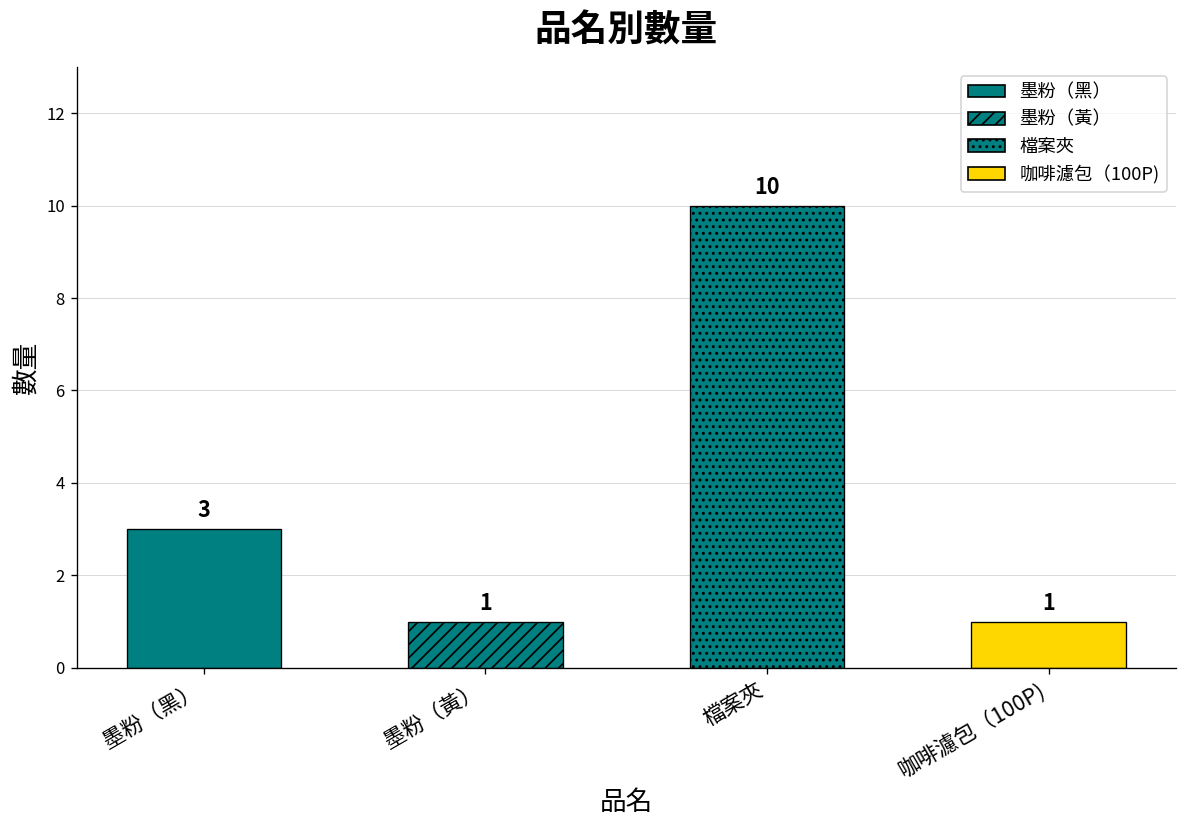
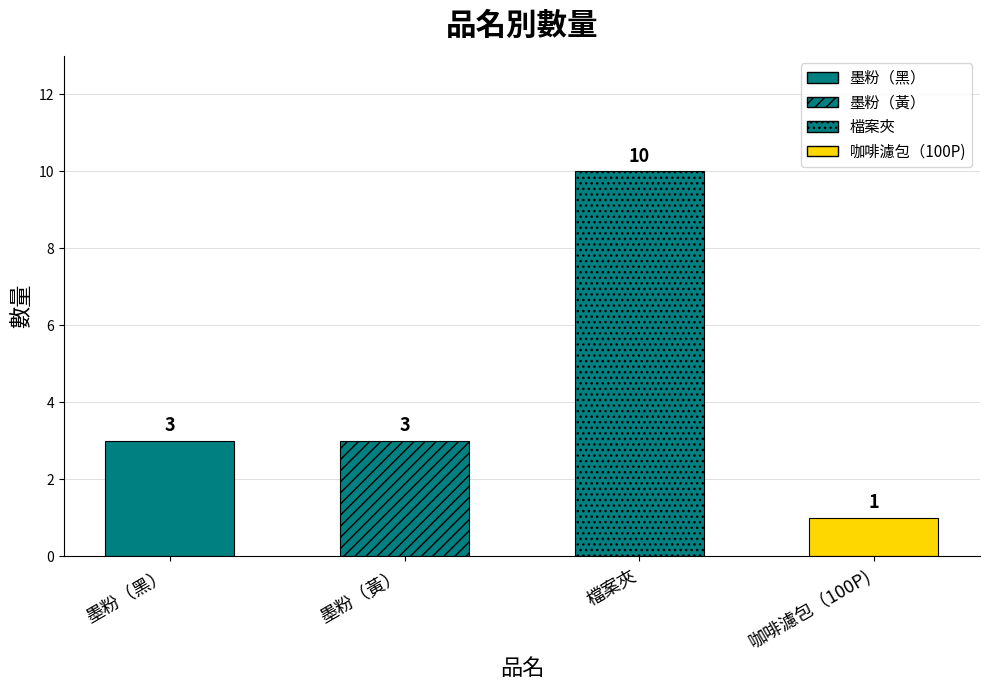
墨粉（黃）: 1 -> 3
